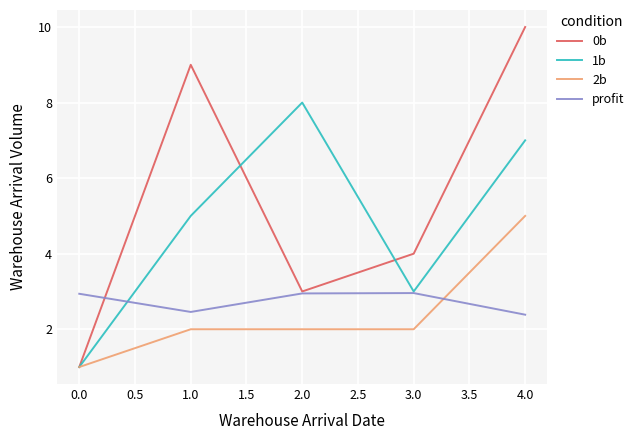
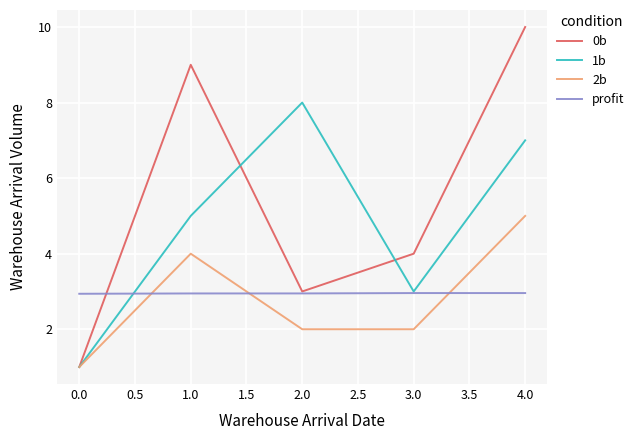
2b, 1.0: 2 -> 4
profit, 1.0: 2.5 -> 2.9
profit, 4.0: 2.4 -> 3.0
